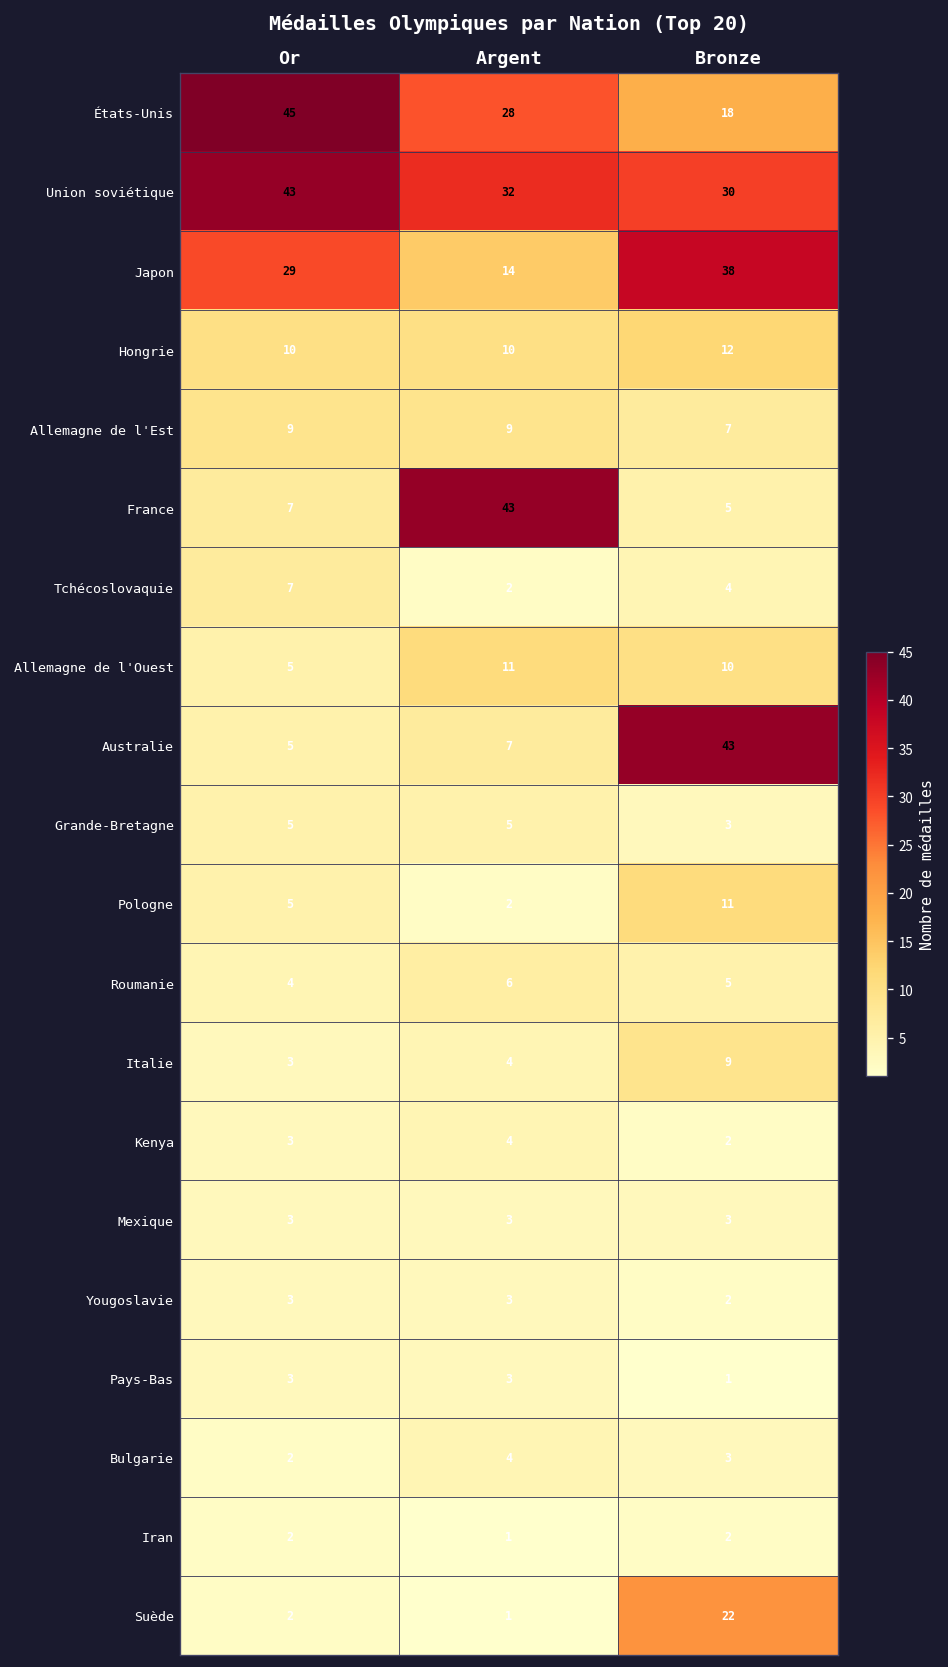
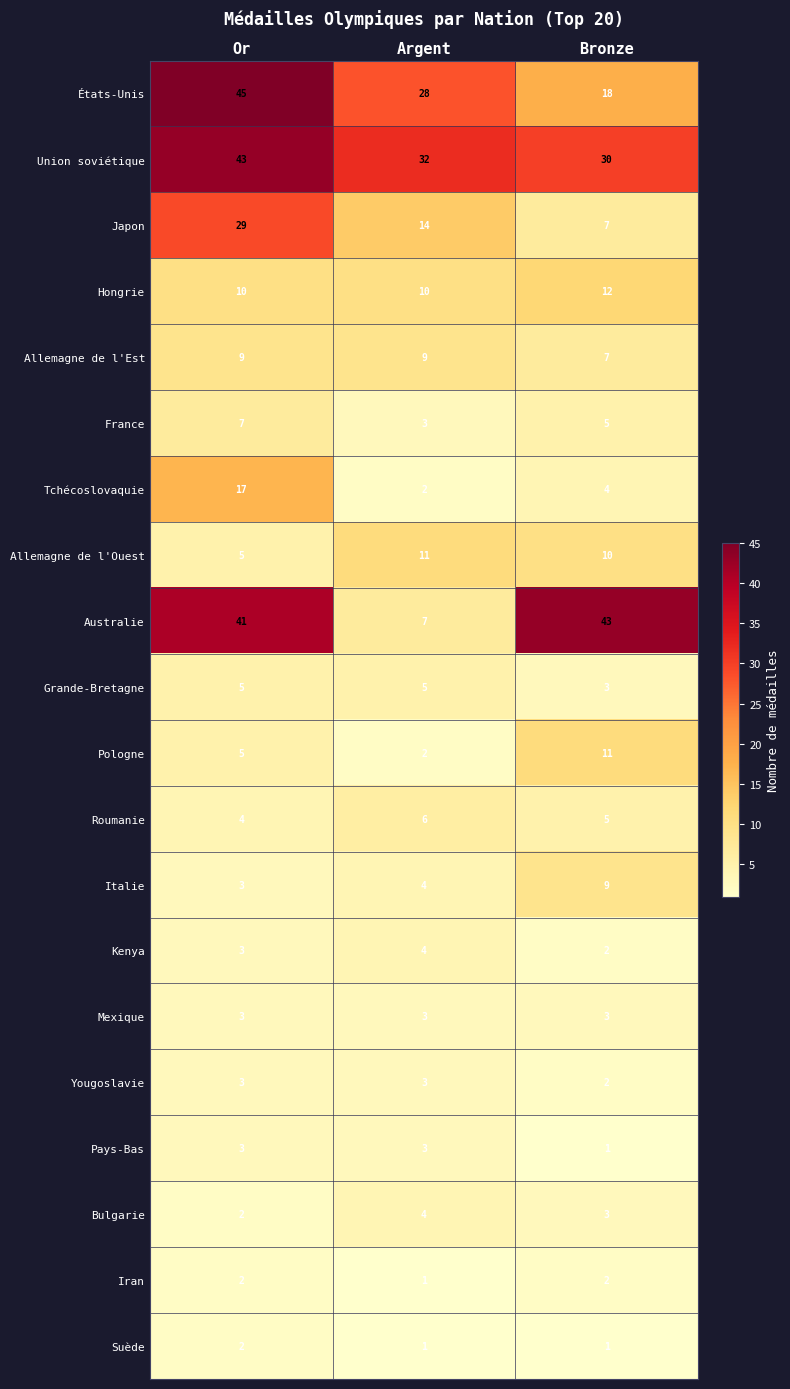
Japon, Bronze: 38 -> 7
France, Argent: 43 -> 3
Tchécoslovaquie, Or: 7 -> 17
Australie, Or: 5 -> 41
Suède, Bronze: 22 -> 1
